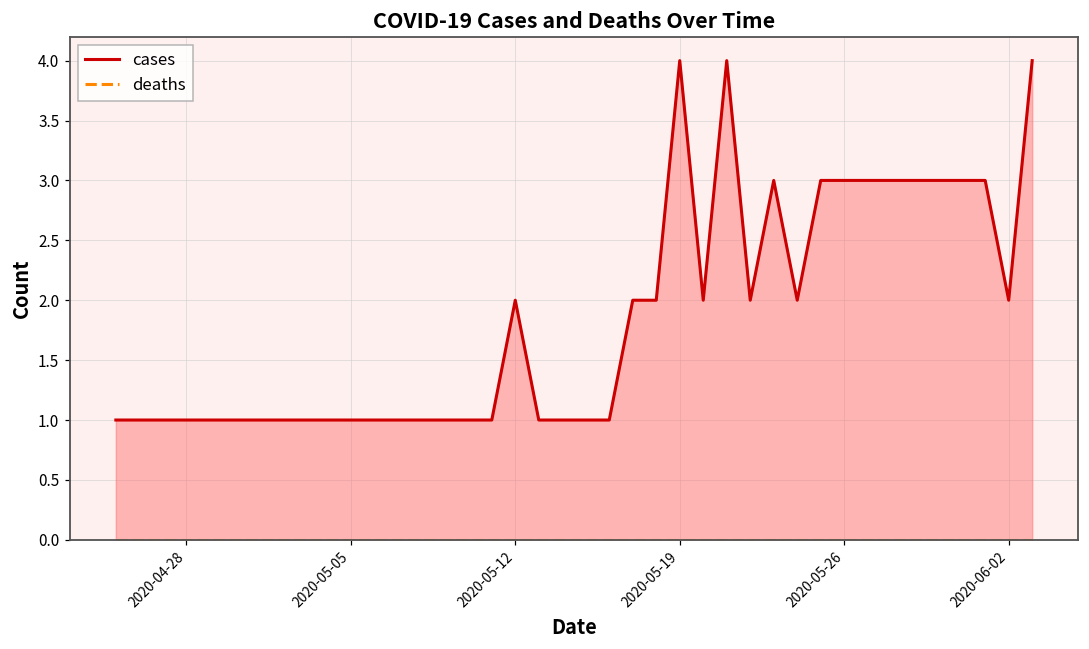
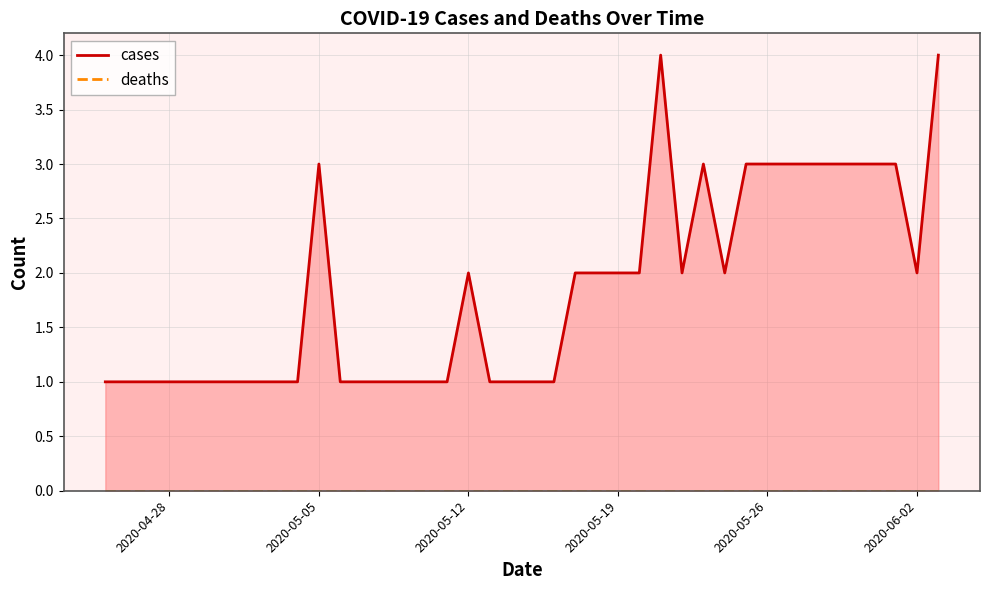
cases, 2020-05-05: 1 -> 3
cases, 2020-05-19: 4 -> 2
